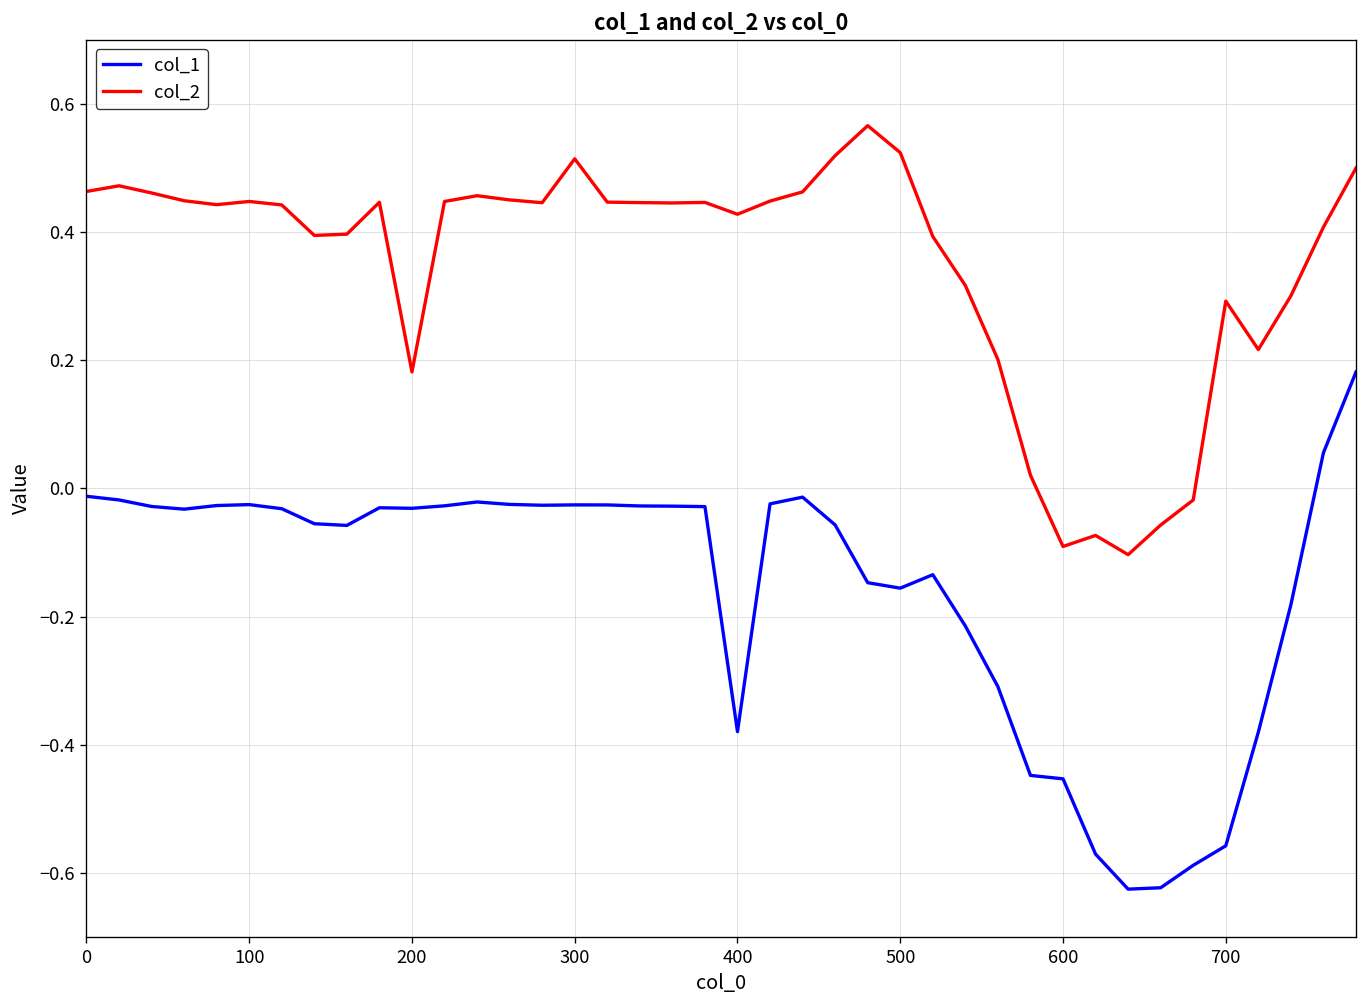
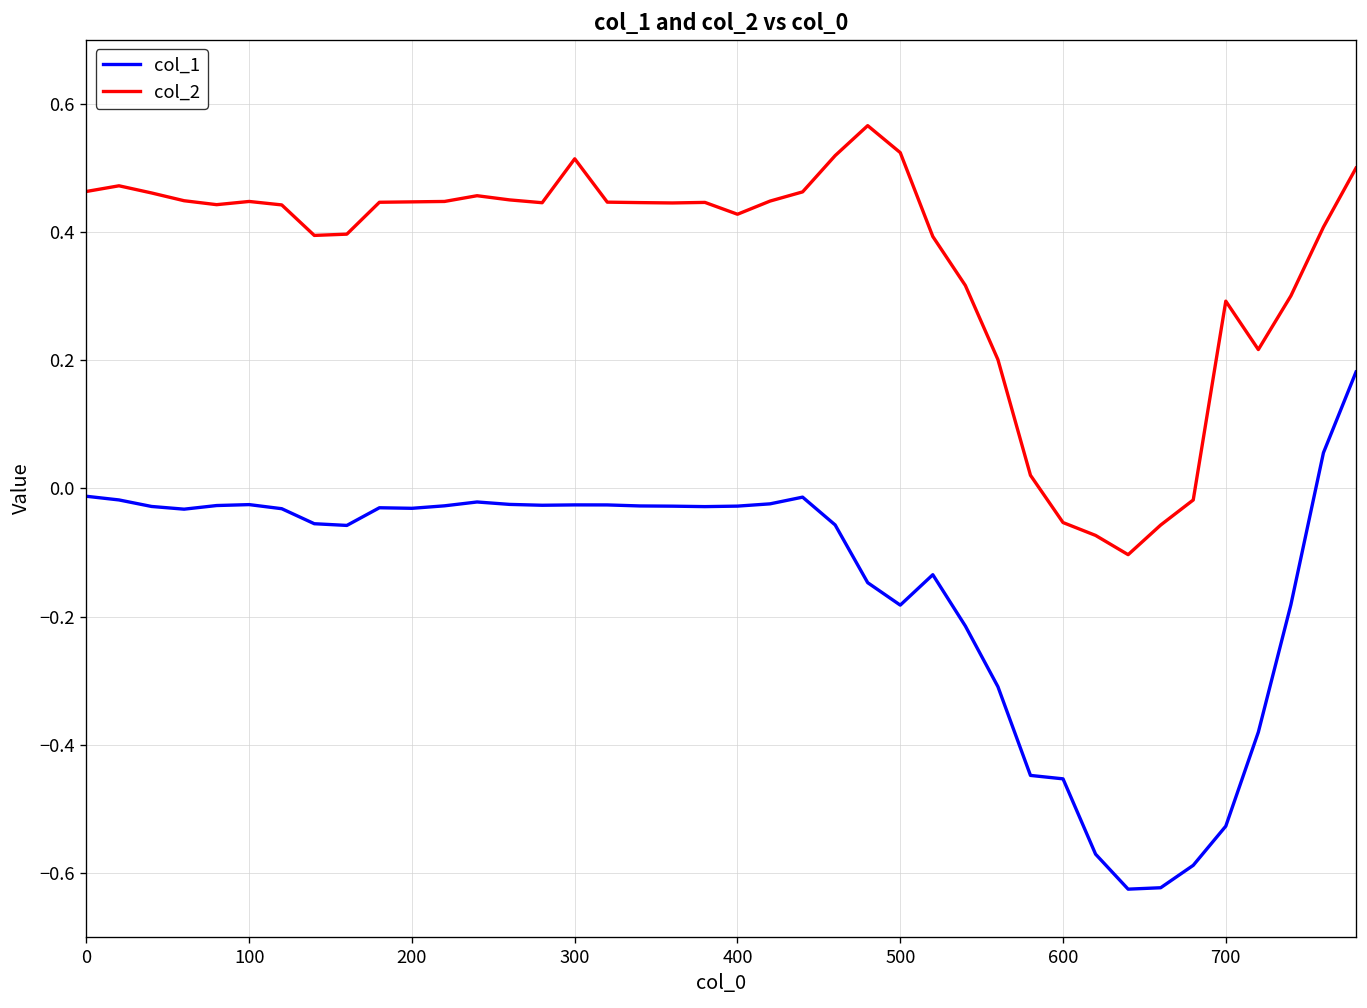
col_2, 200: 0.18 -> 0.45
col_1, 400: -0.38 -> -0.03
col_1, 500: -0.16 -> -0.18
col_2, 600: -0.09 -> -0.05
col_1, 700: -0.56 -> -0.53
